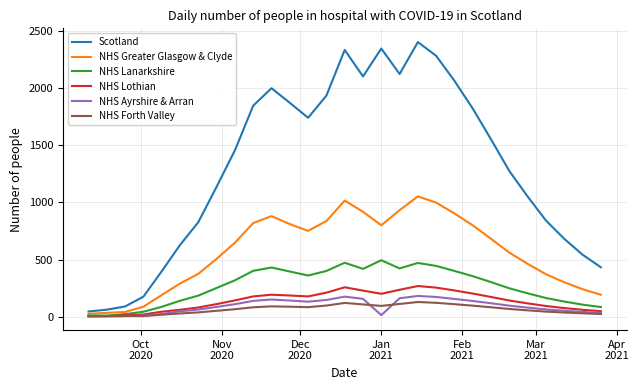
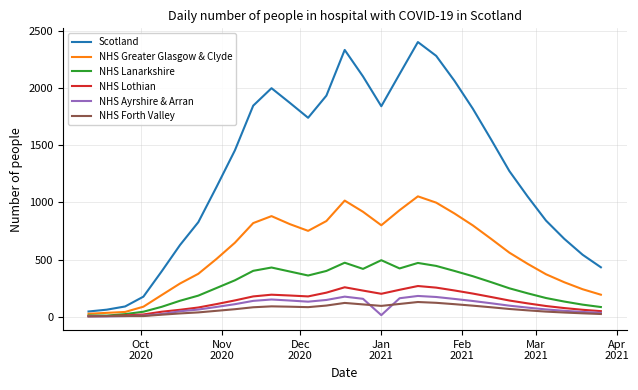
Scotland, Jan 2021: 2350 -> 1840
